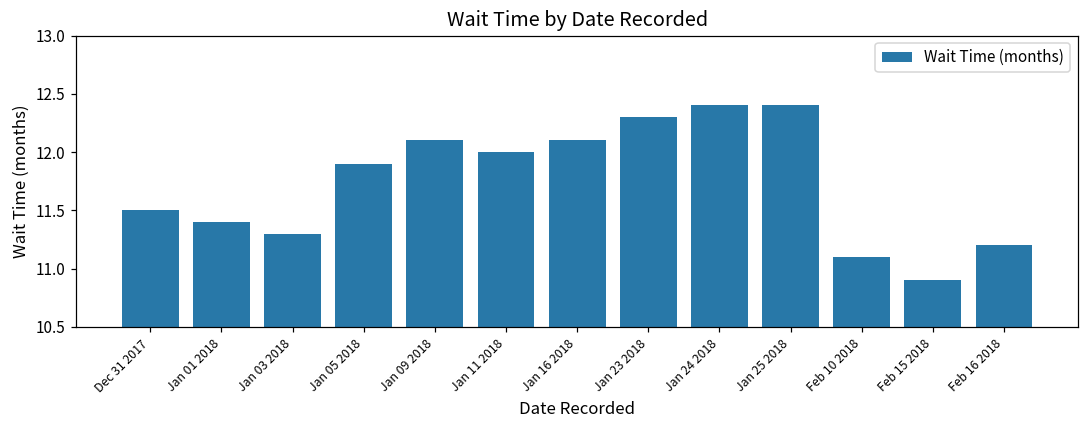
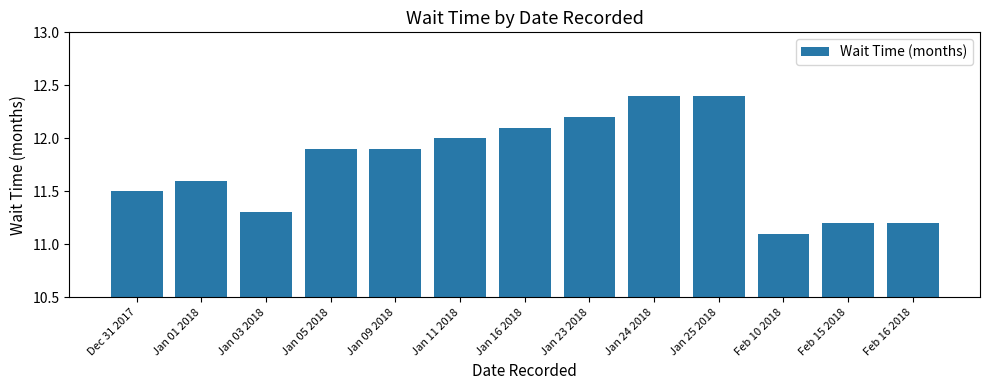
Jan 01 2018: 11.4 -> 11.6
Jan 09 2018: 12.1 -> 11.9
Jan 23 2018: 12.3 -> 12.2
Feb 15 2018: 10.9 -> 11.2
